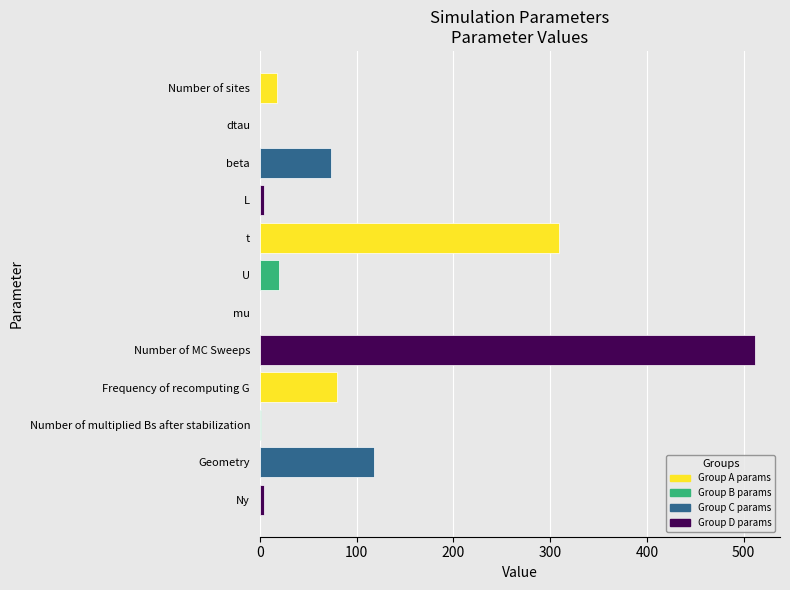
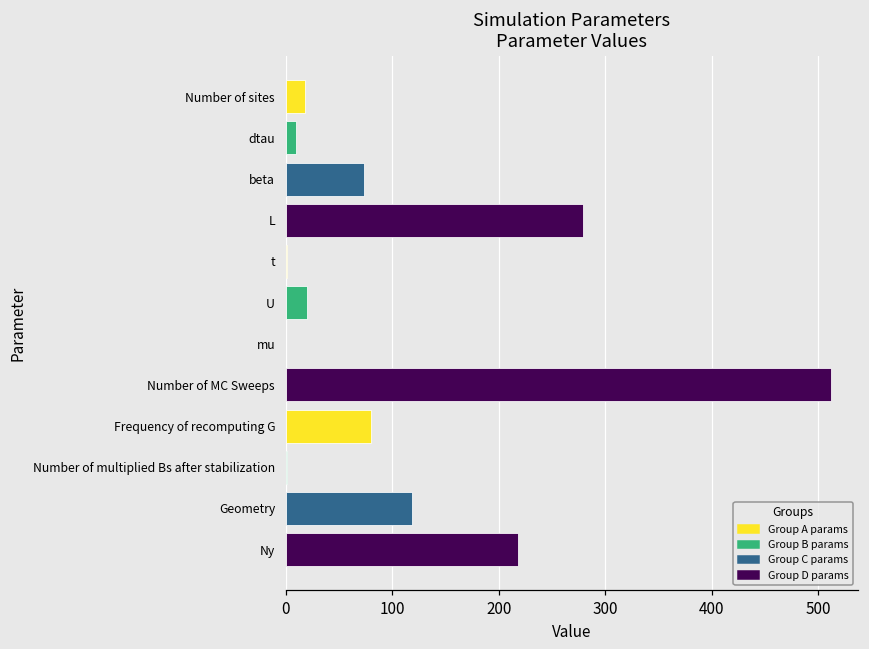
dtau: 0 -> 10
L: 0 -> 280
t: 310 -> 0
Ny: 0 -> 220
